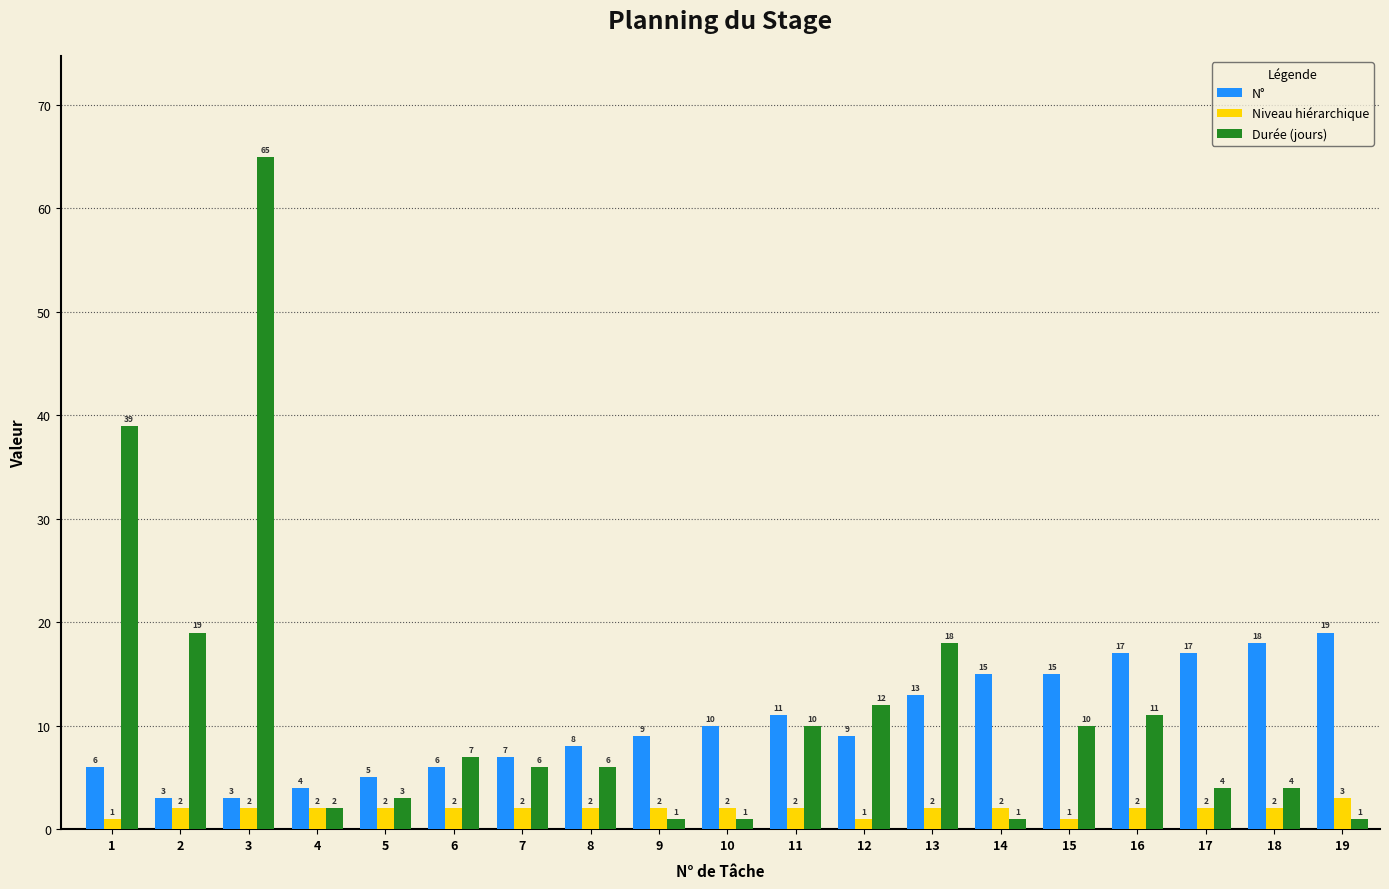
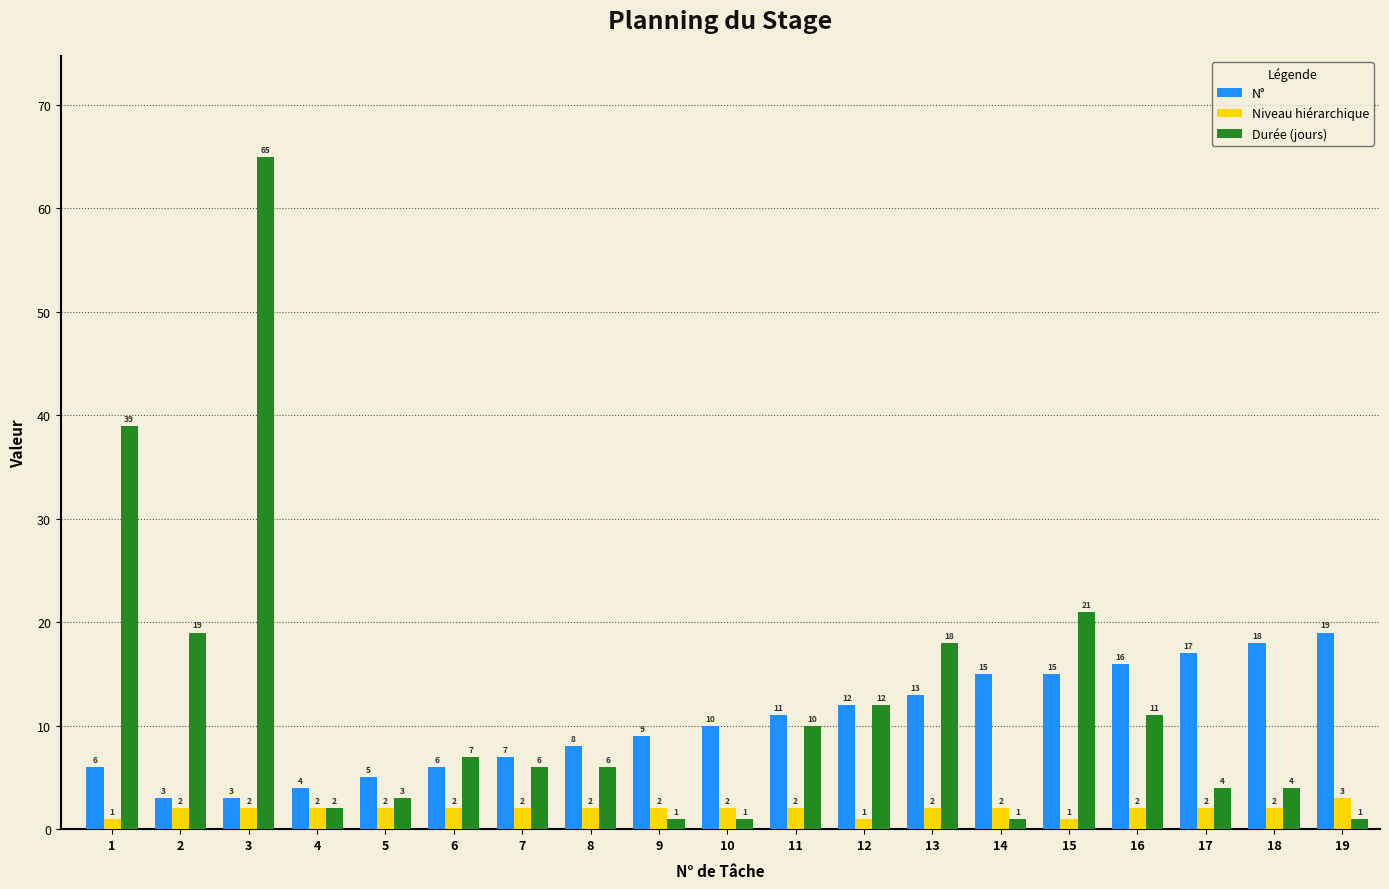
N°, 12: 9 -> 12
Durée (jours), 15: 10 -> 21
N°, 16: 17 -> 16
